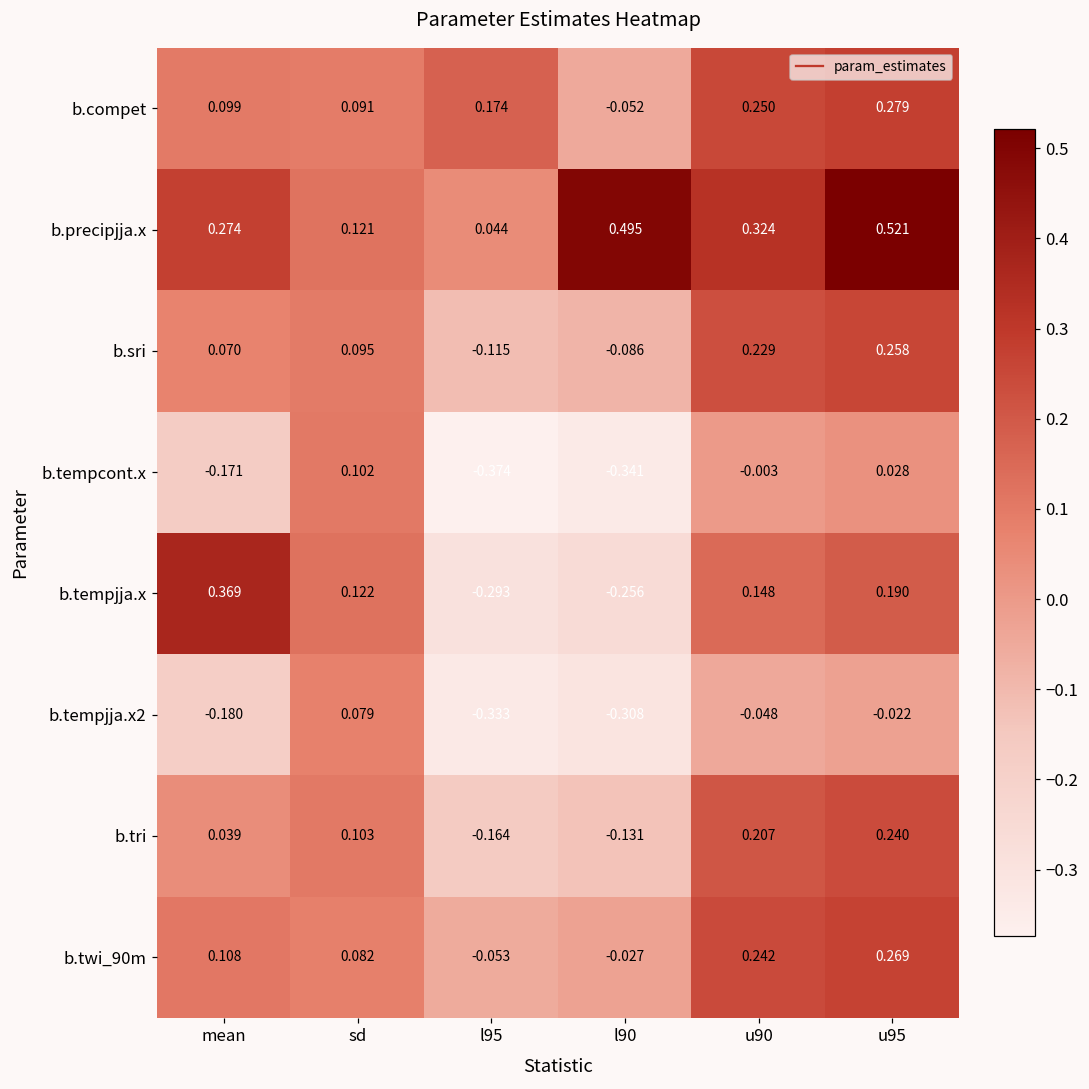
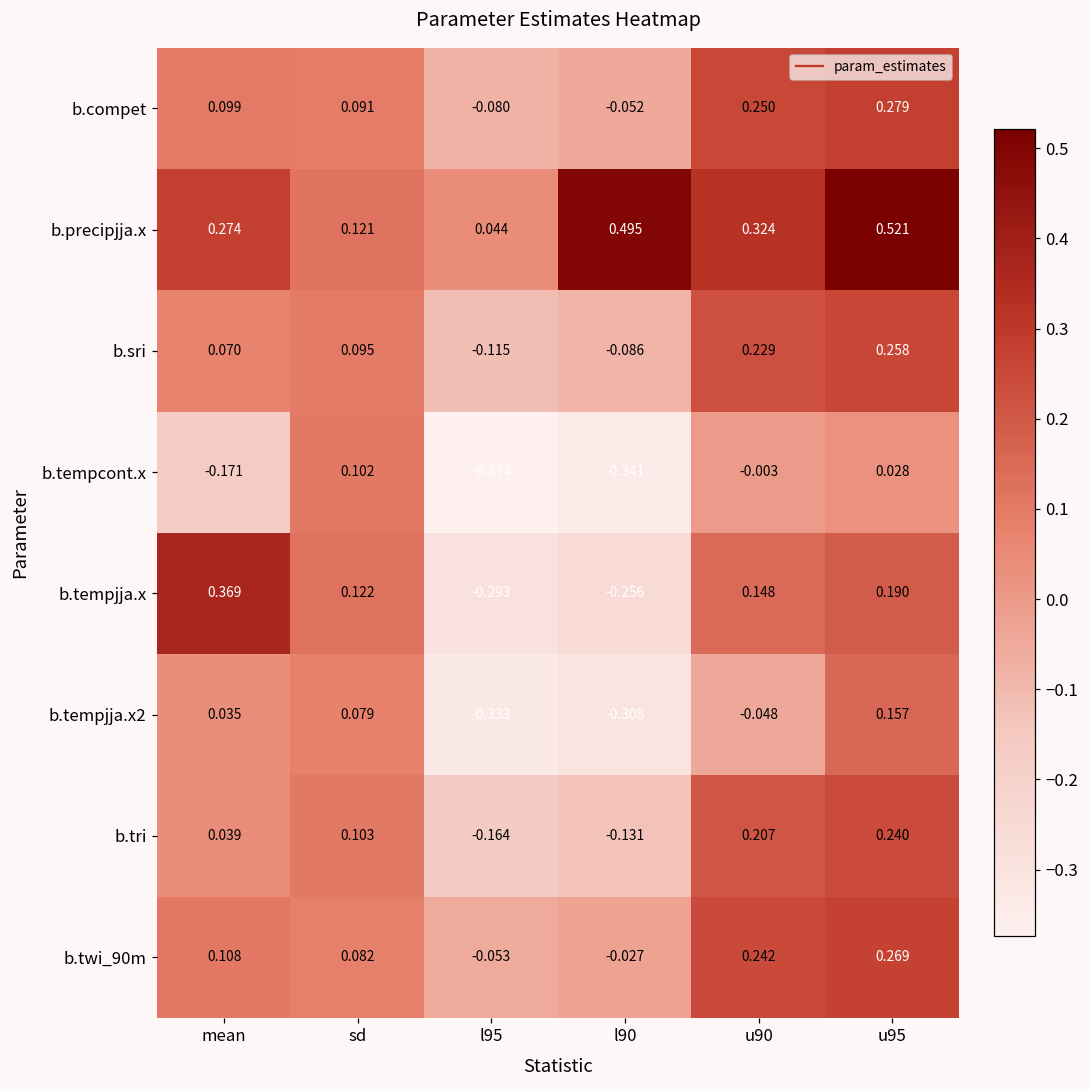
b.compet, l95: 0.174 -> -0.080
b.tempjja.x2, mean: -0.180 -> 0.035
b.tempjja.x2, u95: -0.022 -> 0.157
